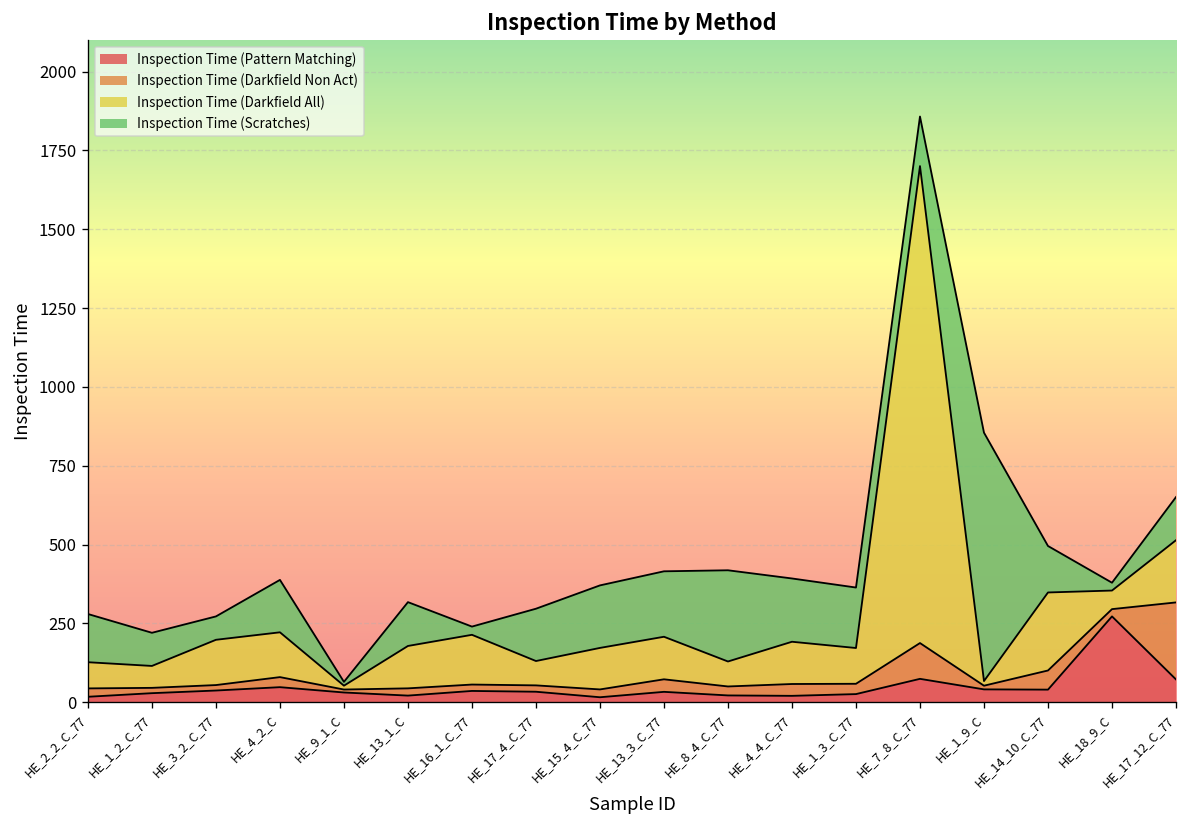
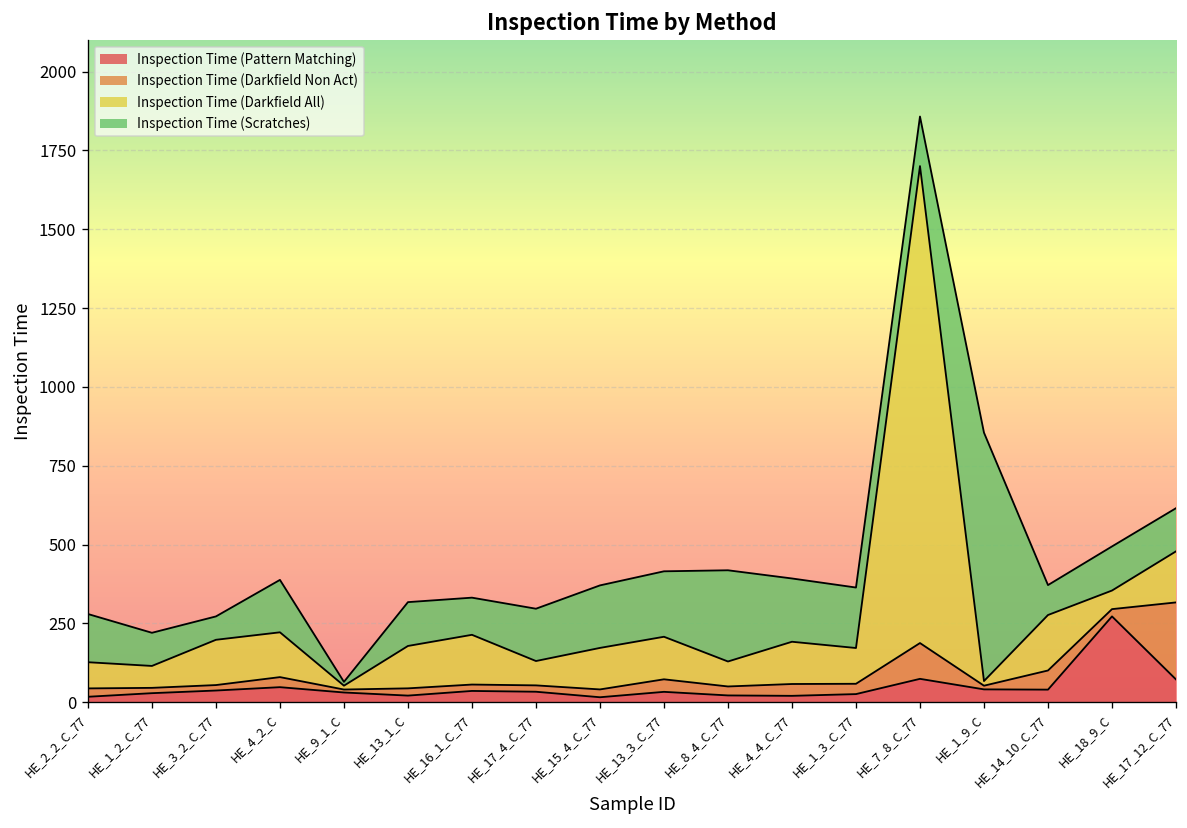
Inspection Time (Scratches), HE_16_1_C_77: 30 -> 120
Inspection Time (Darkfield All), HE_14_10_C_77: 250 -> 180
Inspection Time (Scratches), HE_14_10_C_77: 150 -> 90
Inspection Time (Scratches), HE_18_9_C: 20 -> 140
Inspection Time (Darkfield All), HE_17_12_C_77: 200 -> 160
